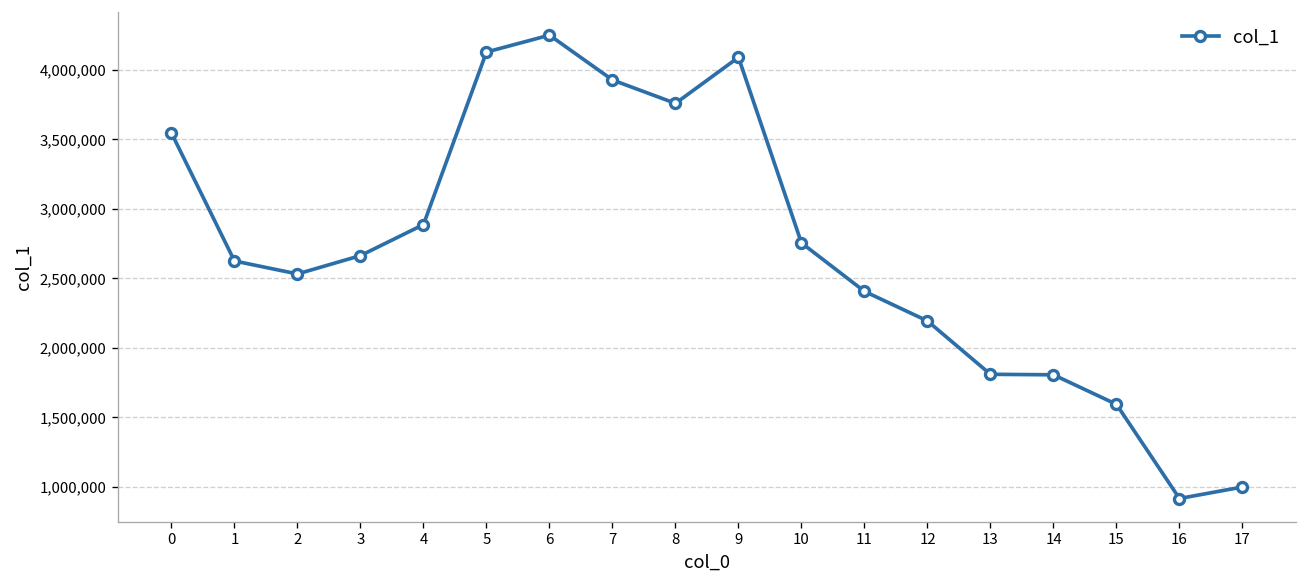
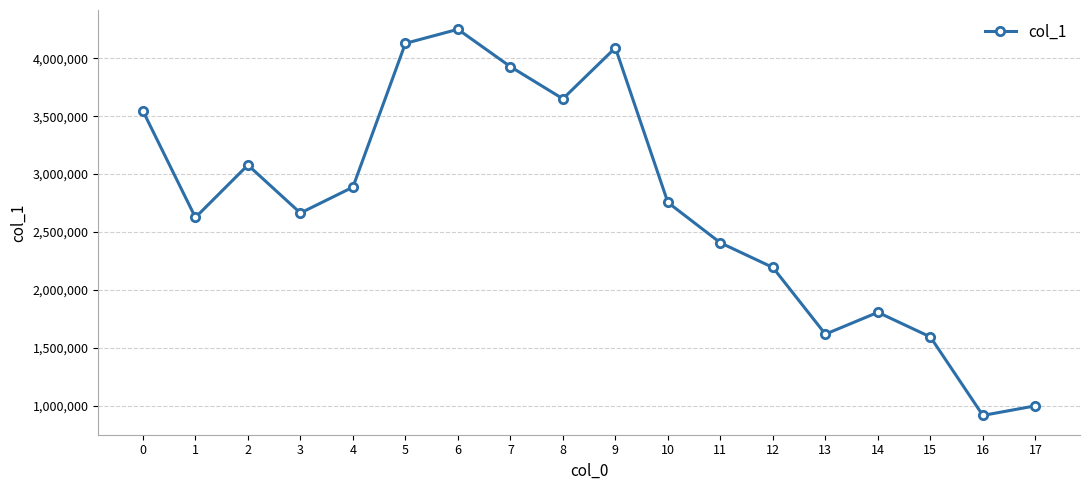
2: 2,530,000 -> 3,080,000
8: 3,760,000 -> 3,650,000
13: 1,810,000 -> 1,620,000
